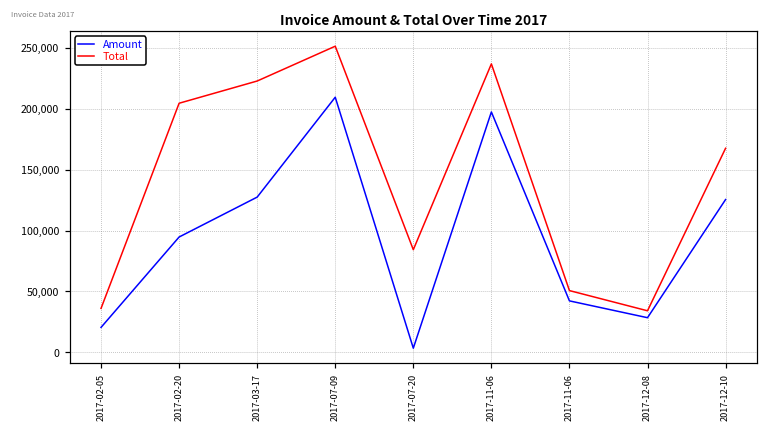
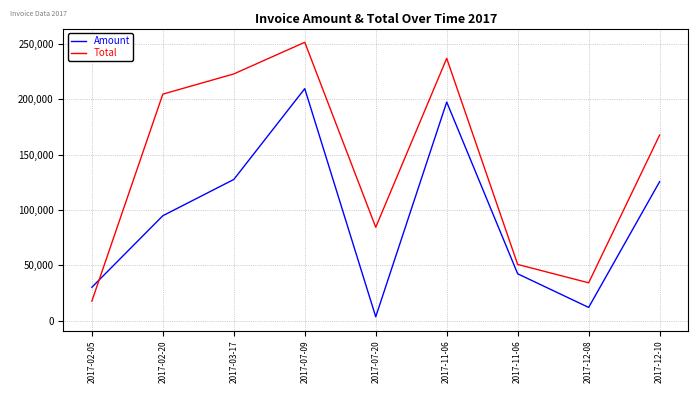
Amount, 2017-02-05: 20,000 -> 30,000
Total, 2017-02-05: 36,000 -> 18,000
Amount, 2017-12-08: 28,000 -> 12,000
